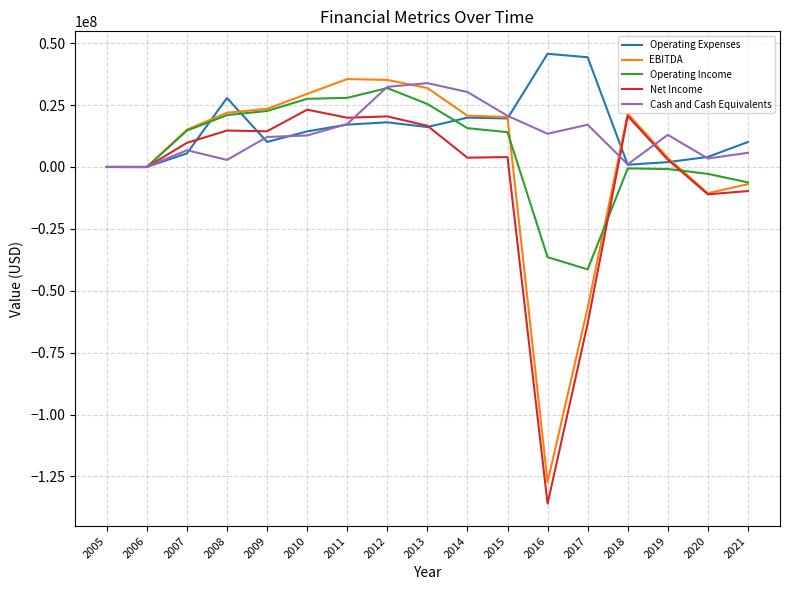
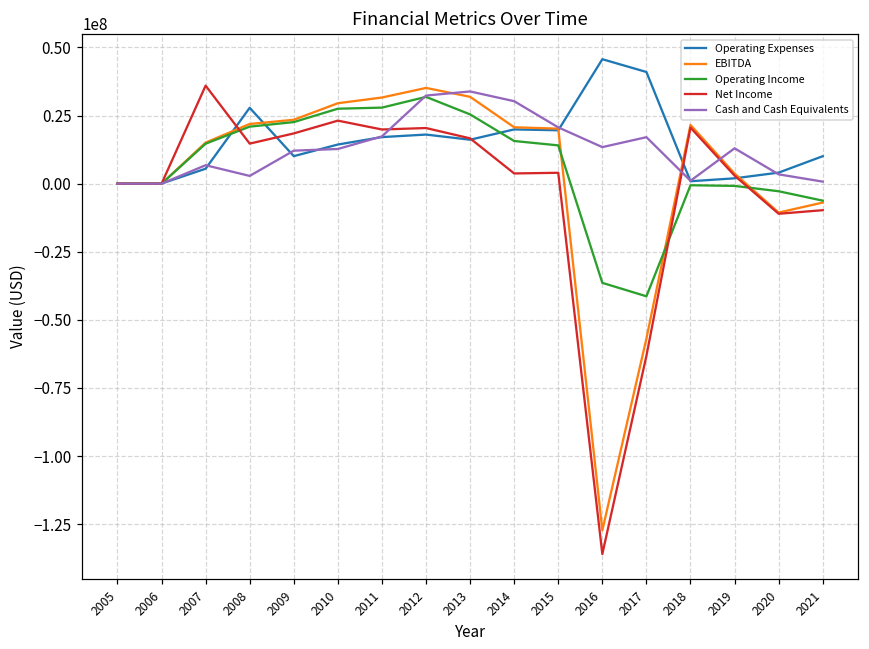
Net Income, 2007: 10000000 -> 36000000
Net Income, 2009: 14000000 -> 18000000
EBITDA, 2011: 36000000 -> 32000000
Operating Expenses, 2017: 44000000 -> 41000000
Cash and Cash Equivalents, 2021: 6000000 -> 1000000
